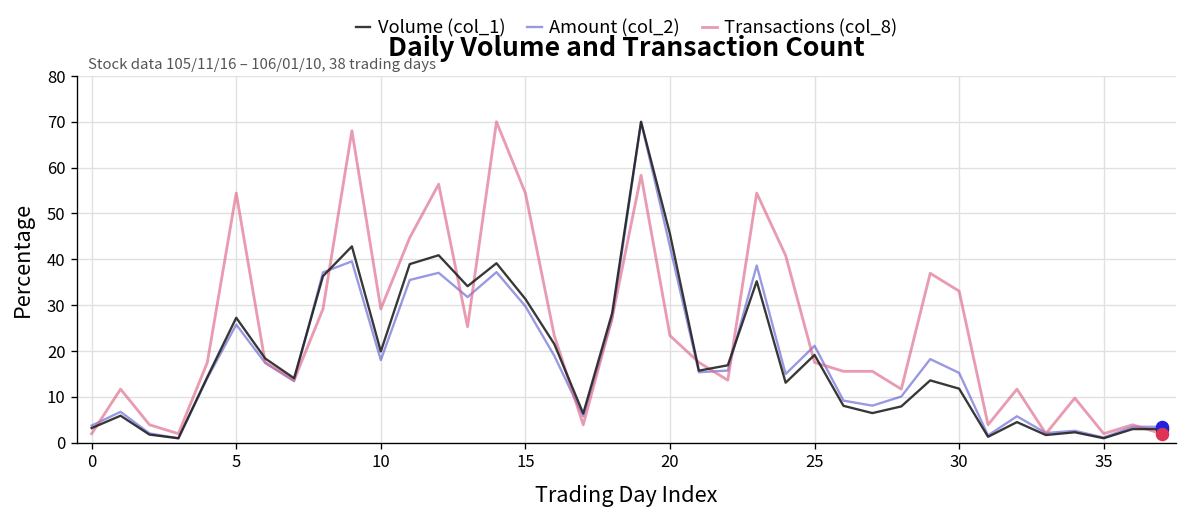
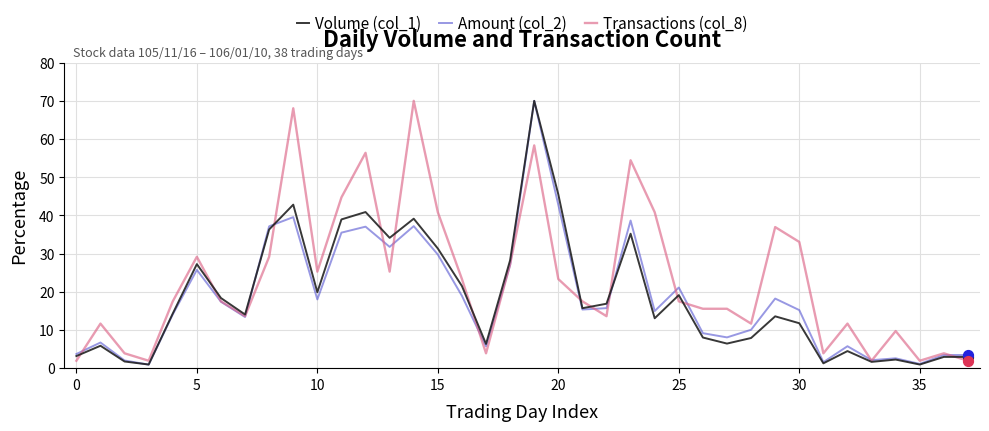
Transactions (col_8), 5: 54 -> 29
Transactions (col_8), 10: 29 -> 25
Transactions (col_8), 15: 54 -> 41
